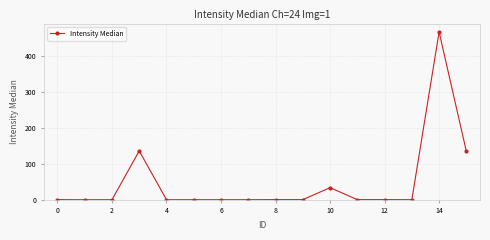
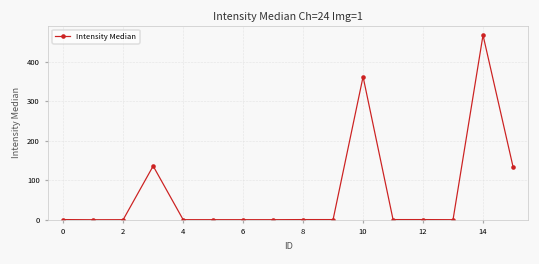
10: 30 -> 360
